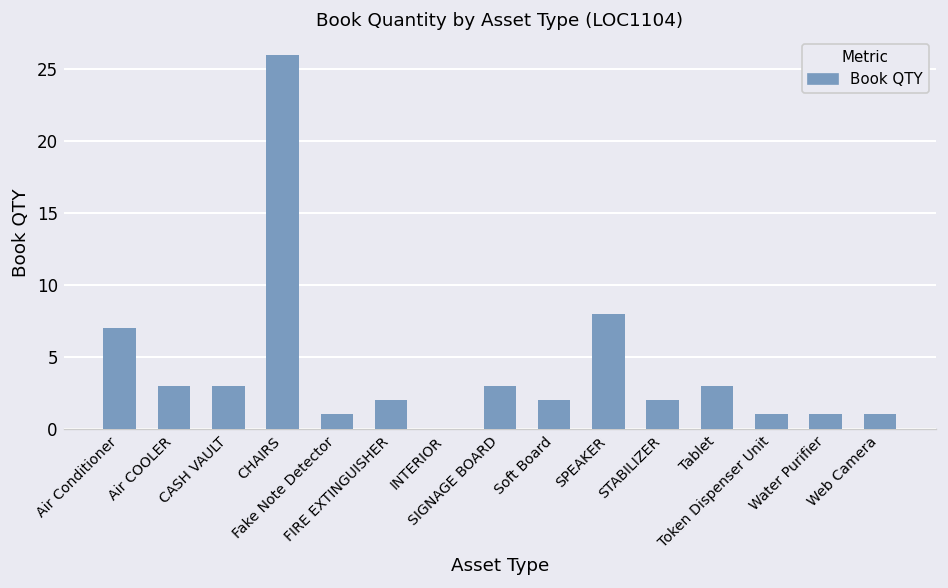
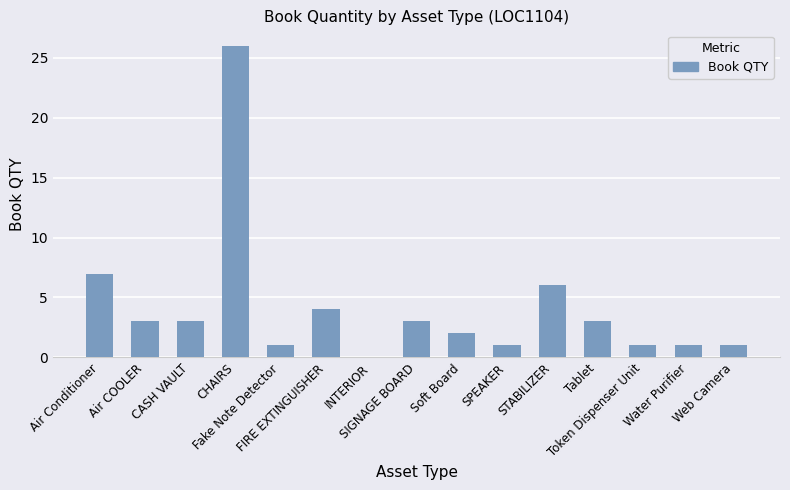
FIRE EXTINGUISHER: 2 -> 4
SPEAKER: 8 -> 1
STABILIZER: 2 -> 6
